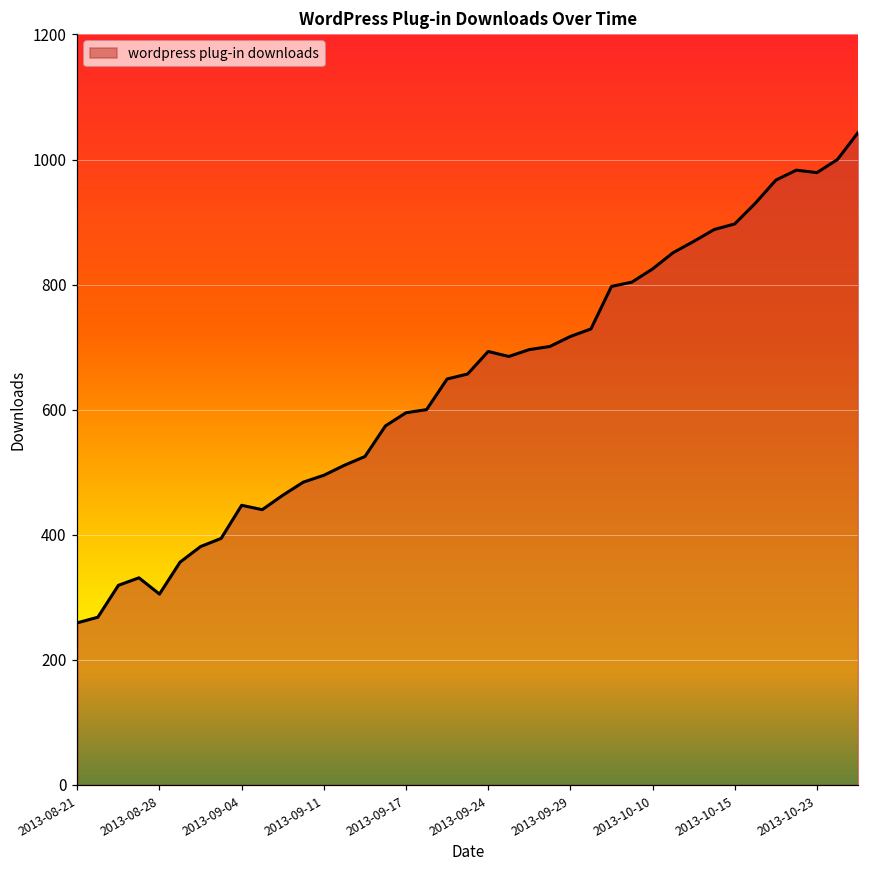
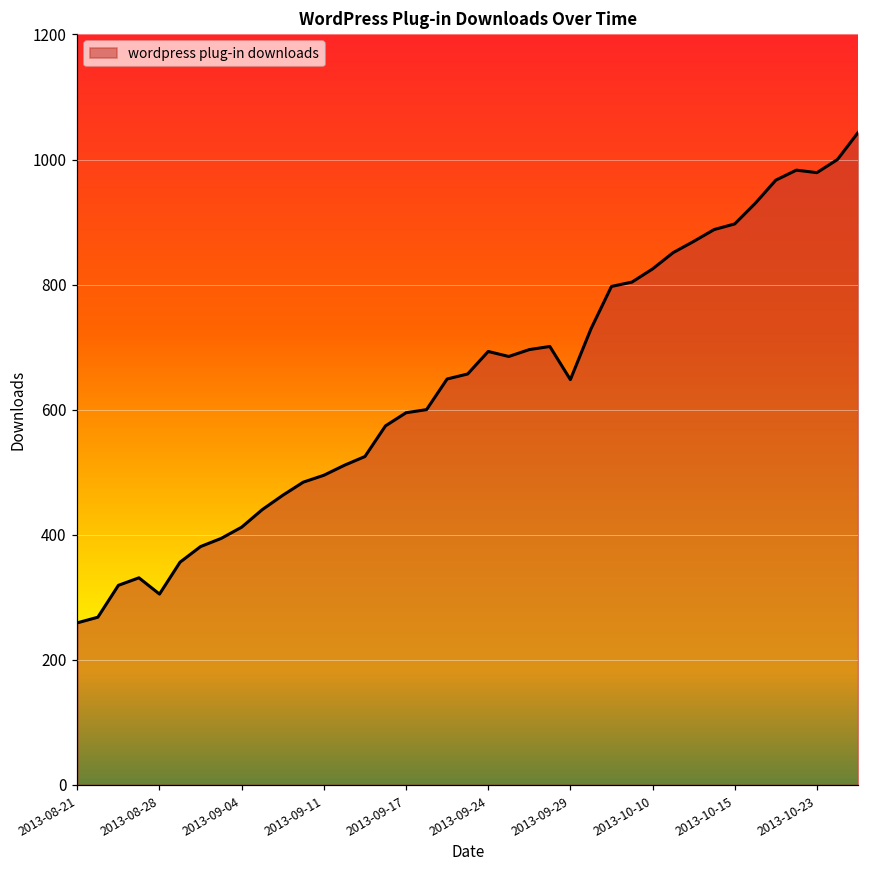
2013-09-04: 450 -> 410
2013-09-29: 720 -> 650
